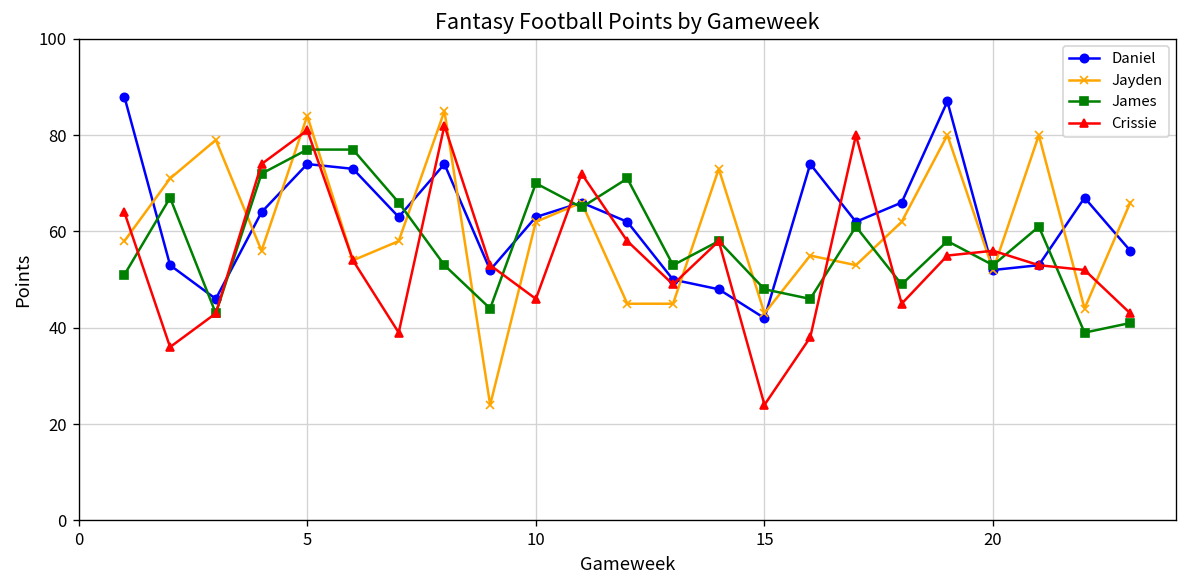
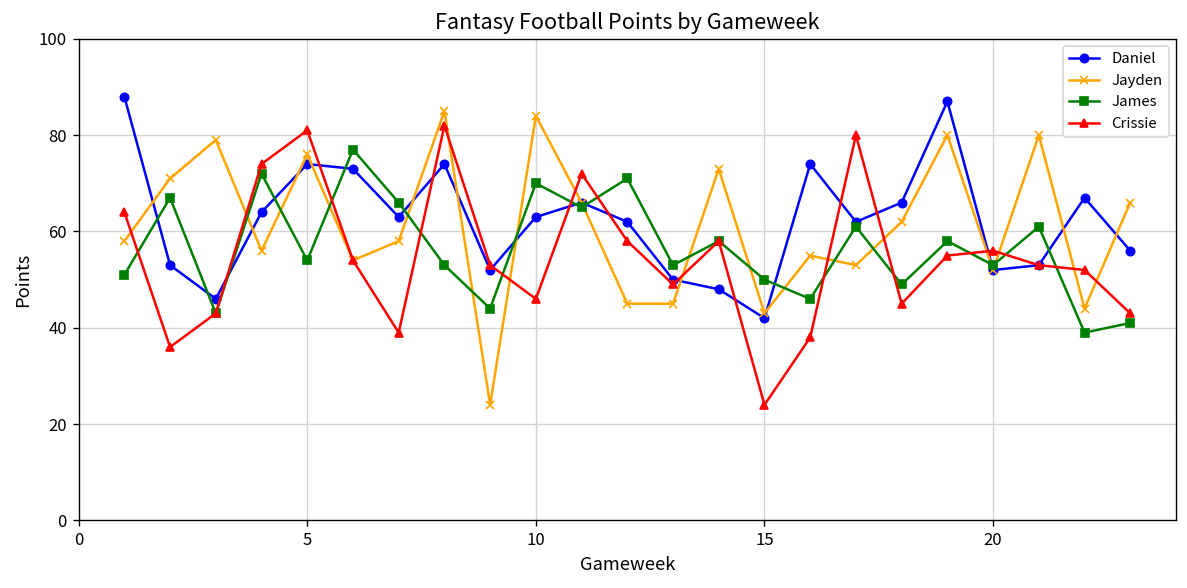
Jayden, 5: 84 -> 76
James, 5: 77 -> 54
Jayden, 10: 62 -> 84
James, 15: 48 -> 50
